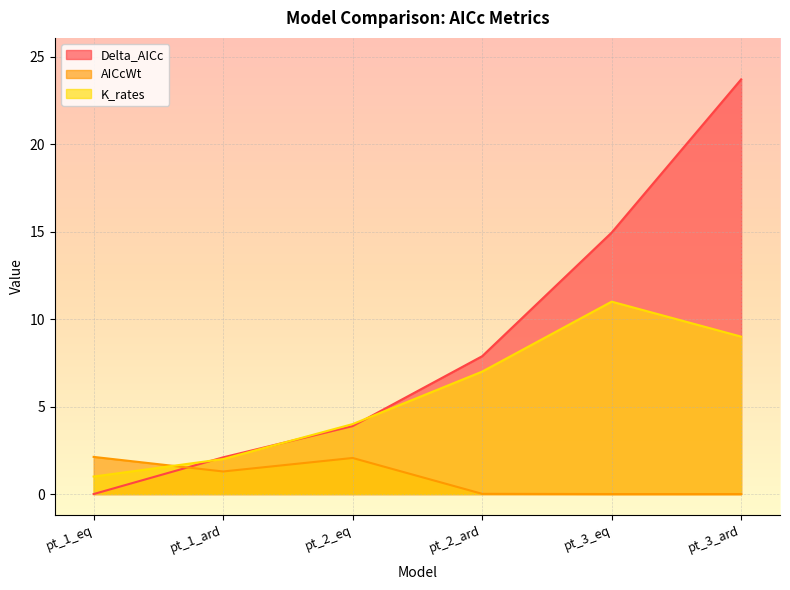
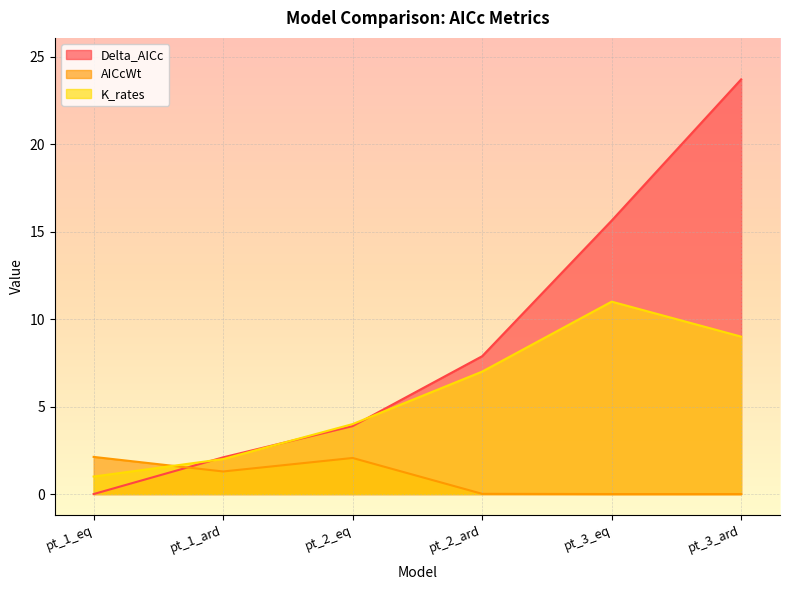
Delta_AICc, pt_3_eq: 14.9 -> 15.6
